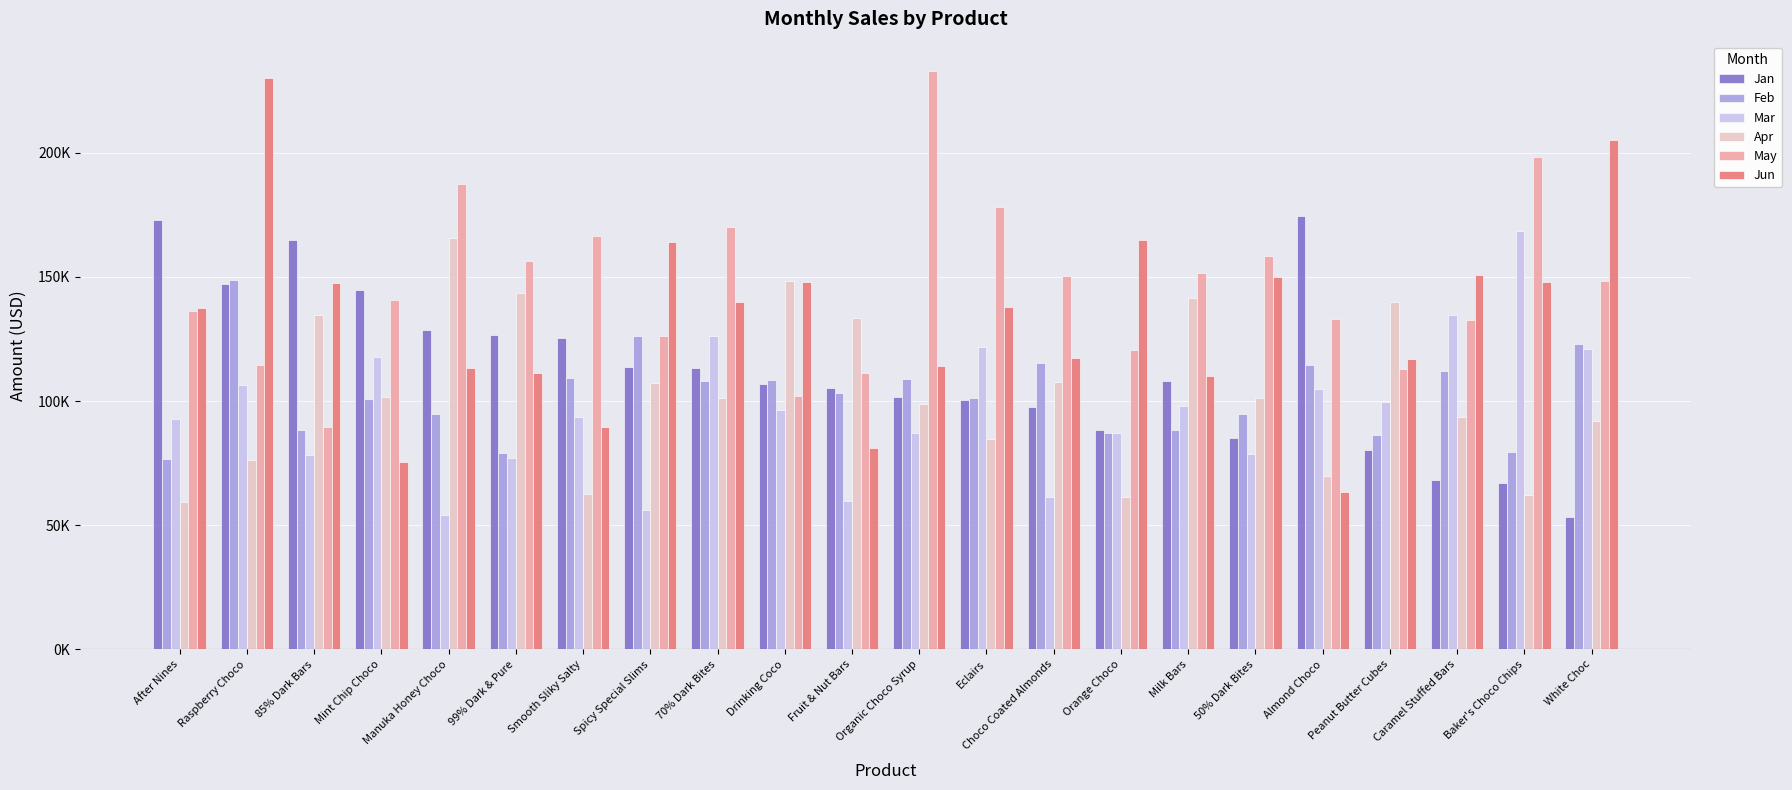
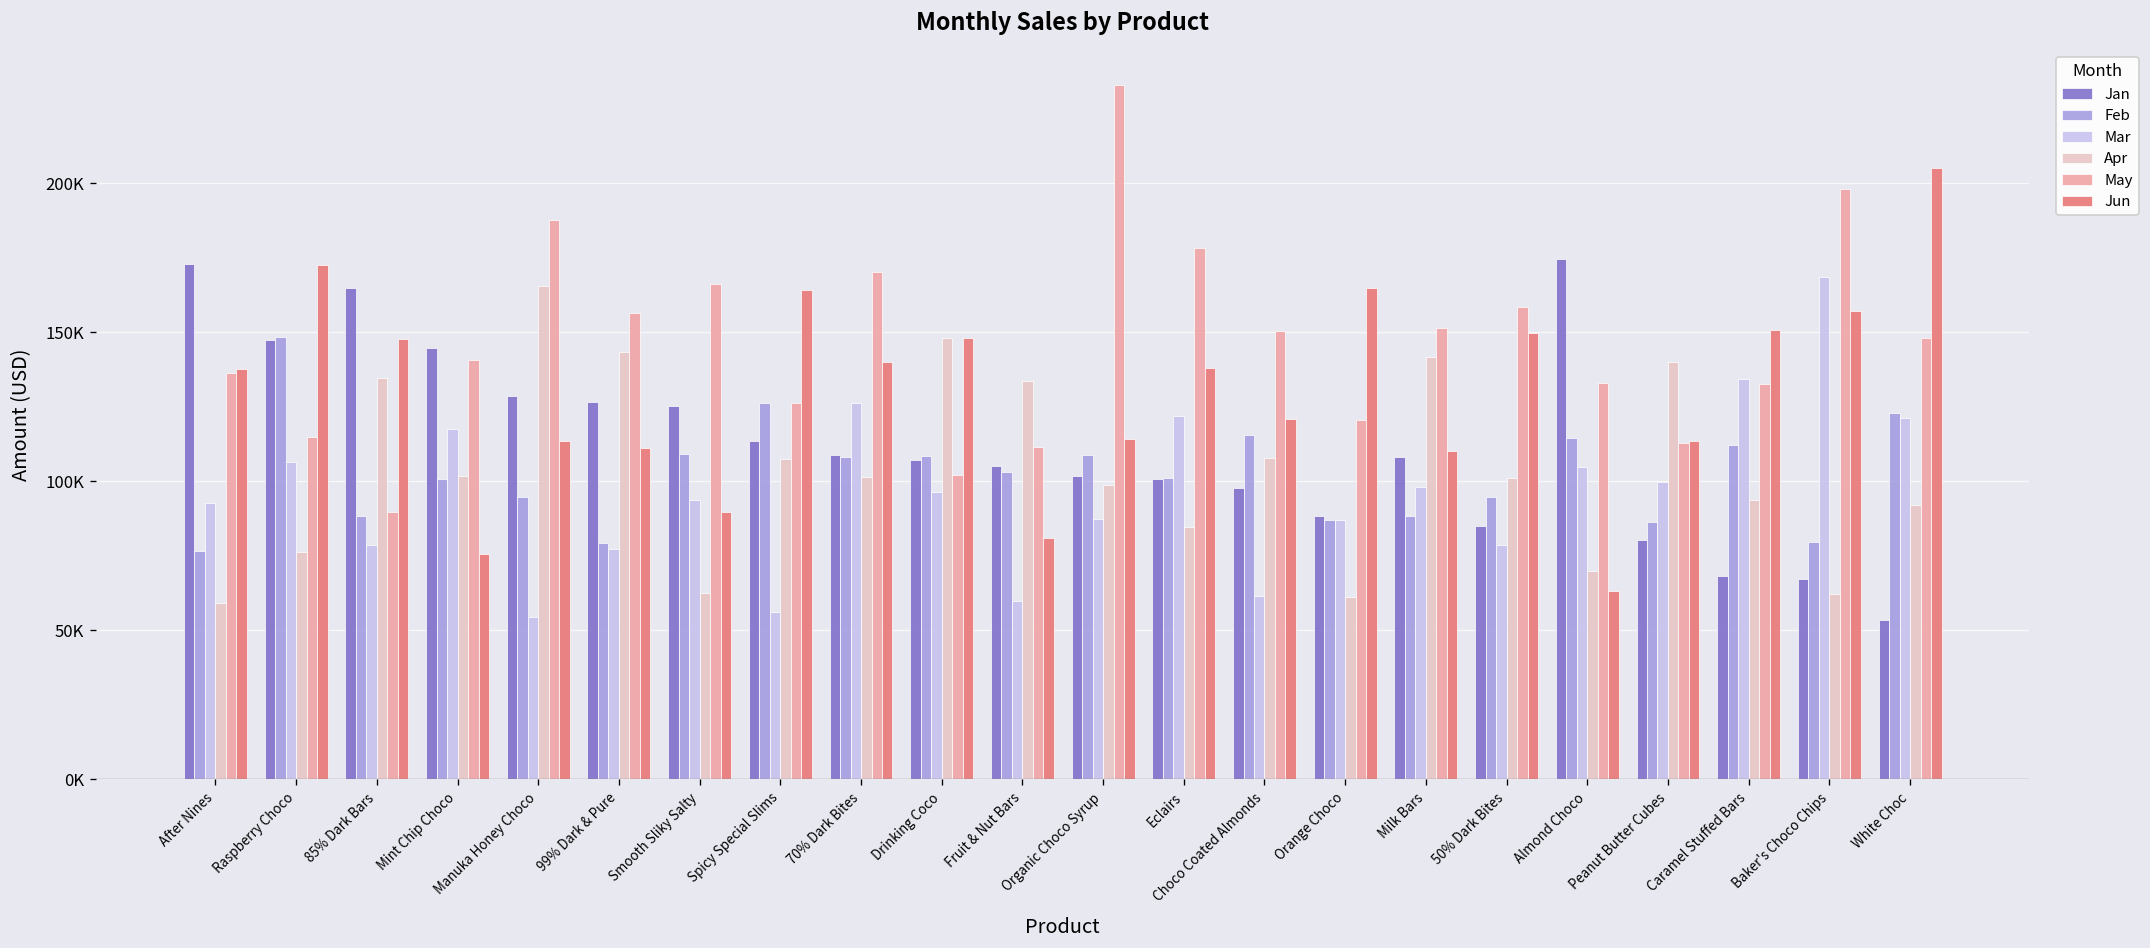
Jun, Raspberry Choco: 230000 -> 173000
Jan, 70% Dark Bites: 113000 -> 109000
Jun, Choco Coated Almonds: 118000 -> 121000
Jun, Peanut Butter Cubes: 117000 -> 113000
Jun, Baker's Choco Chips: 148000 -> 157000
